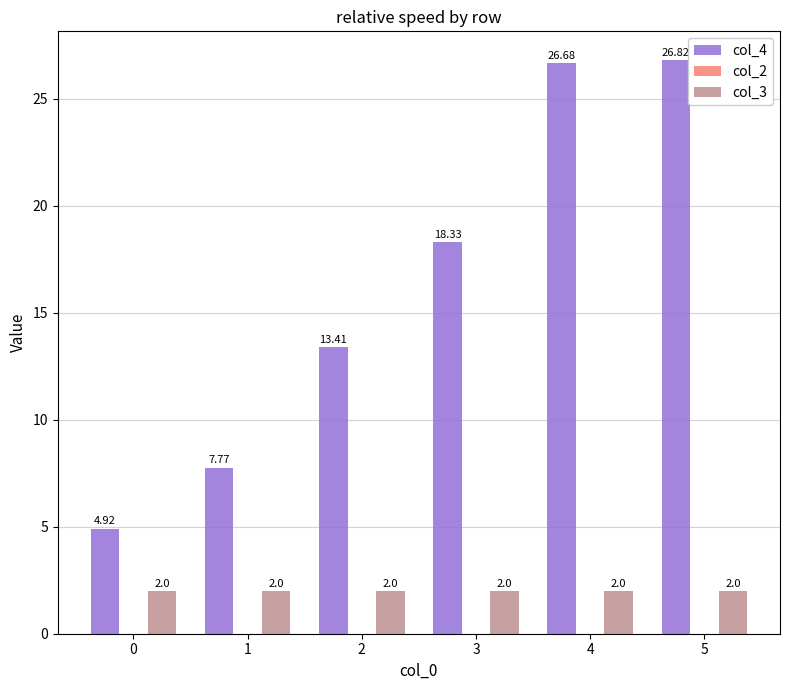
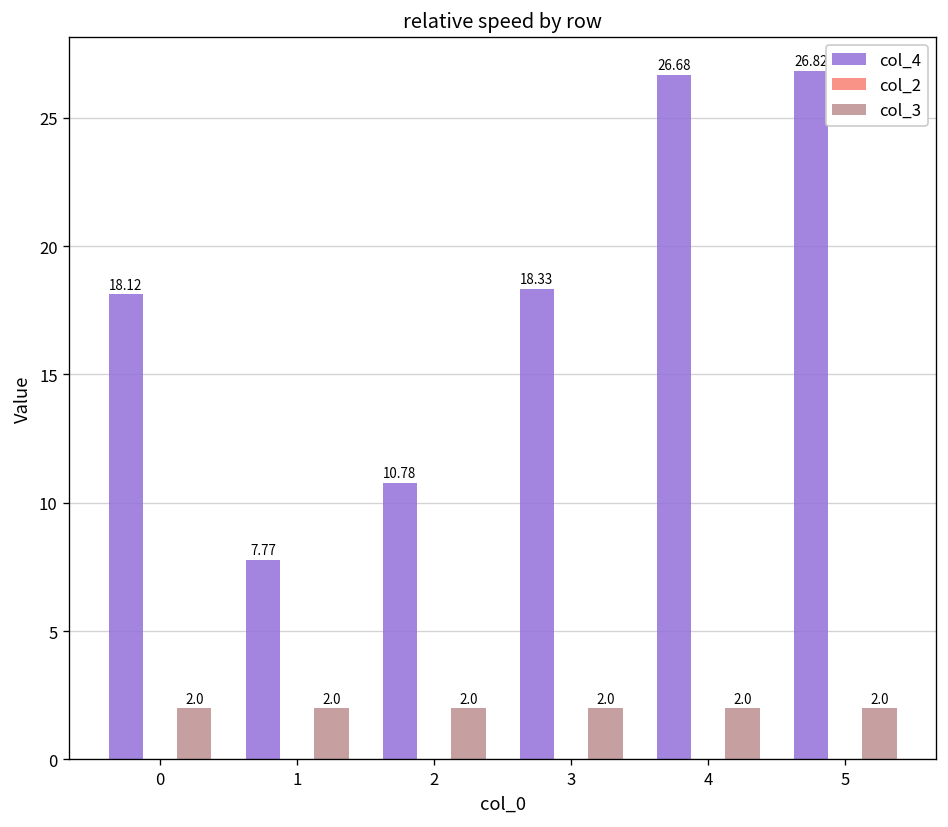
col_4, 0: 4.92 -> 18.12
col_4, 2: 13.41 -> 10.78
